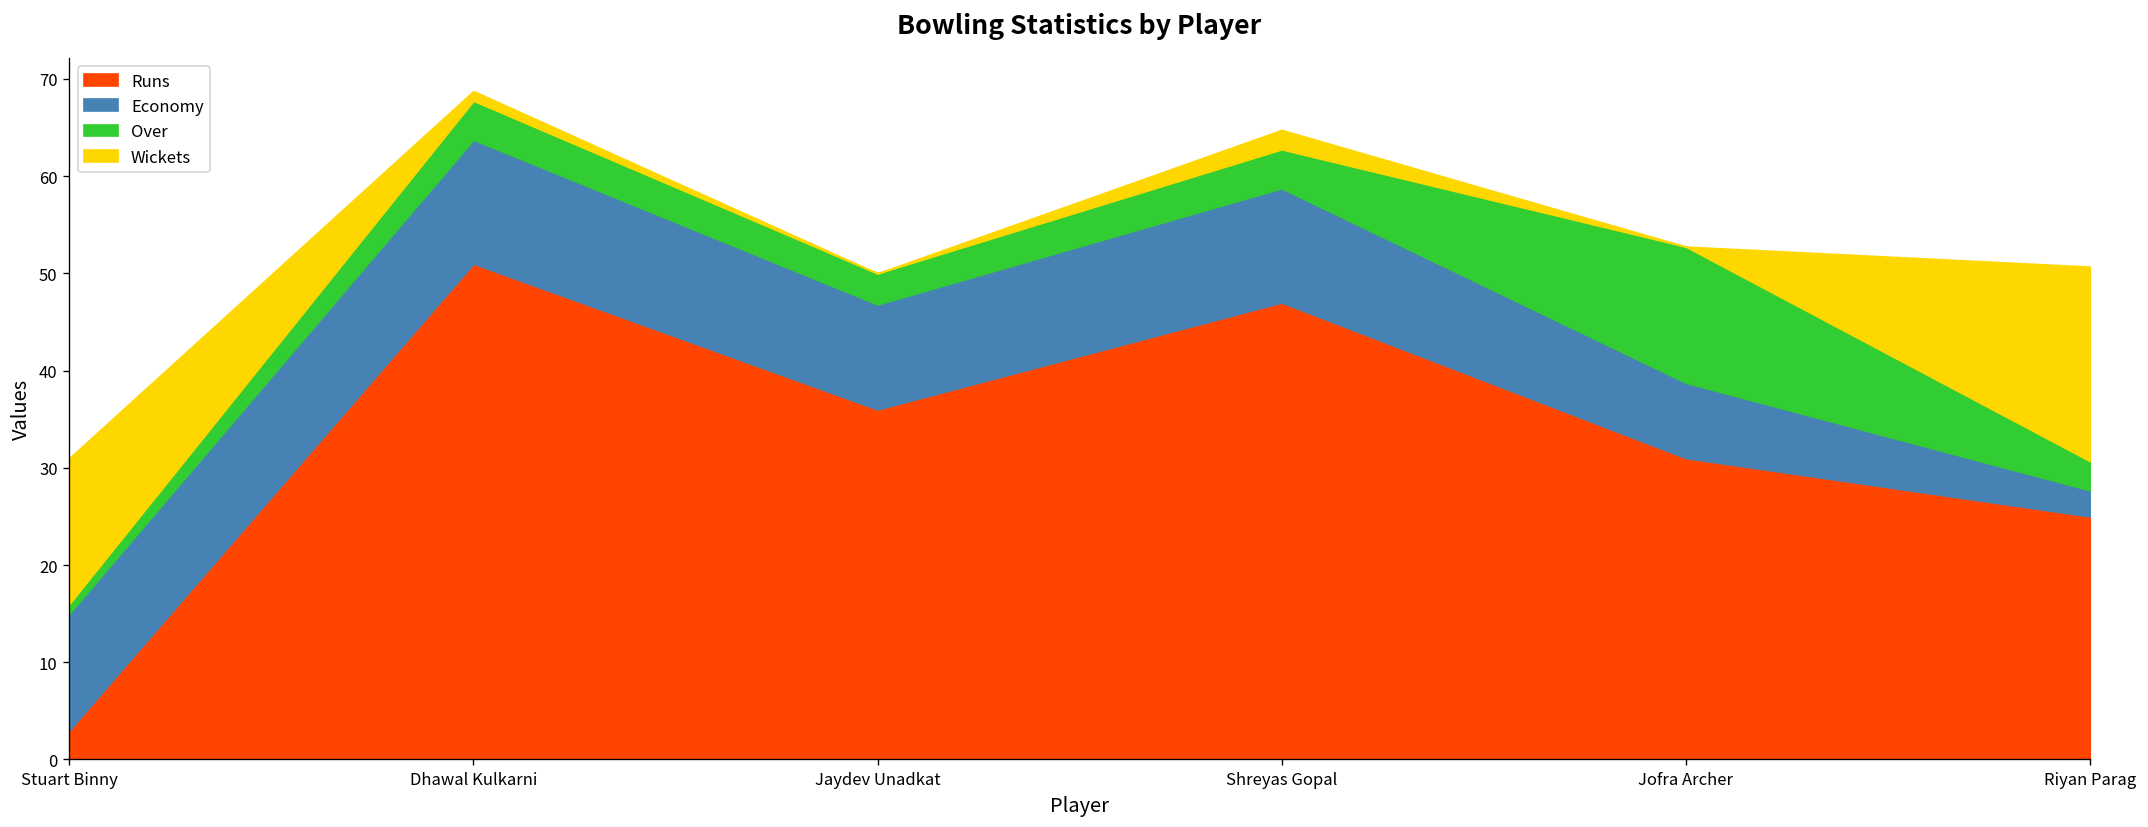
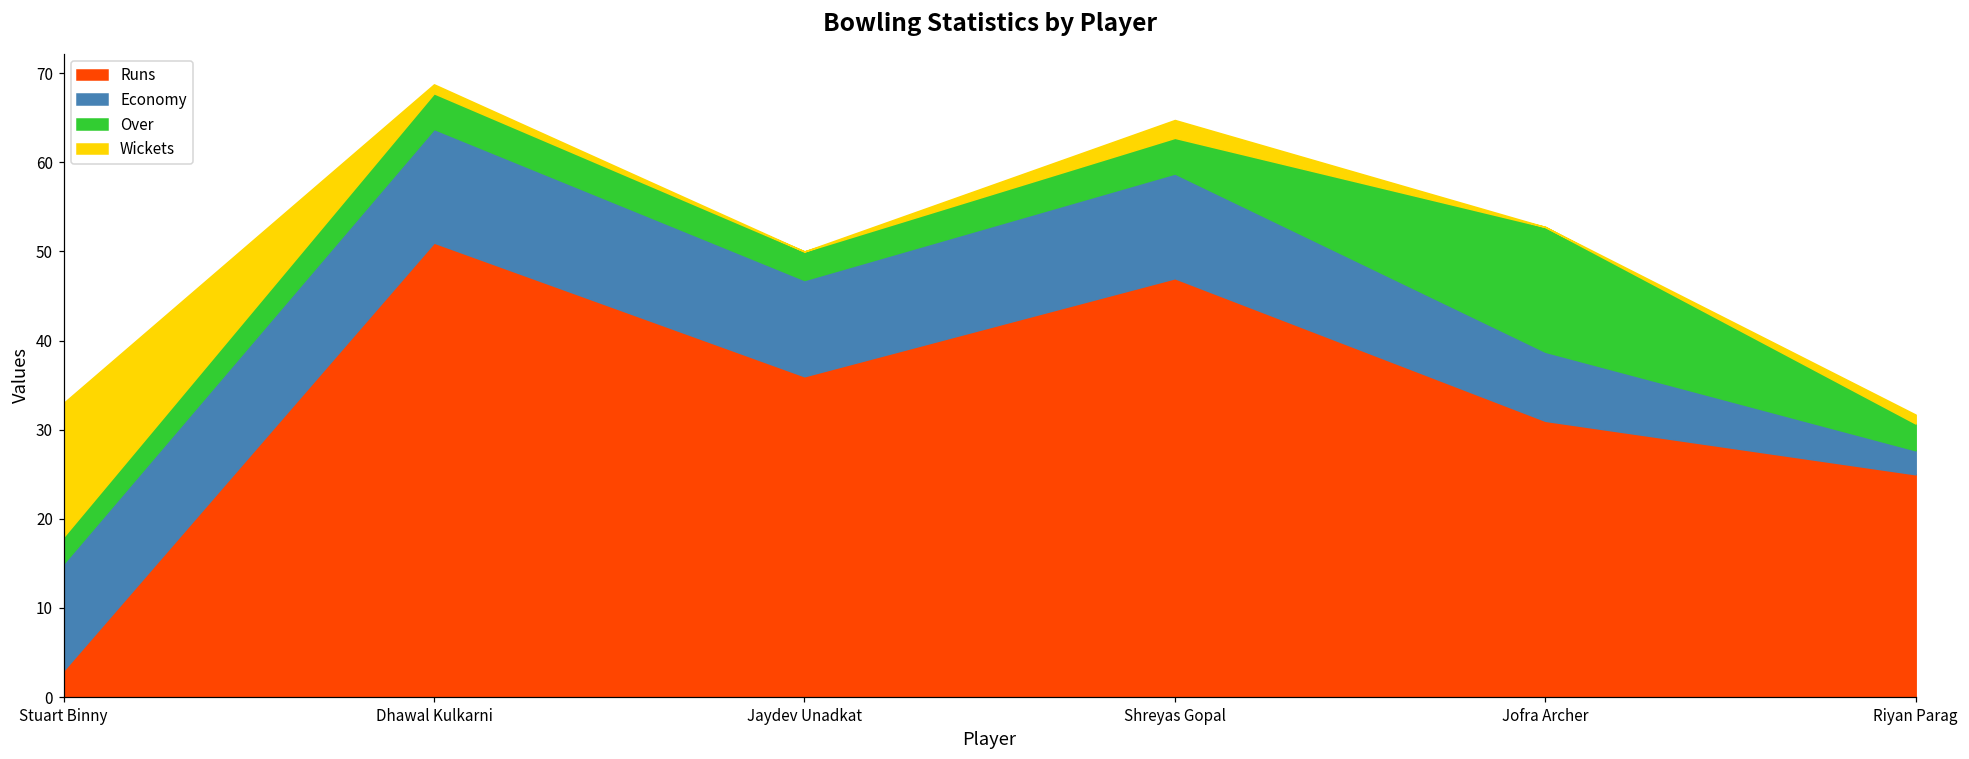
Over, Stuart Binny: 1 -> 3
Wickets, Riyan Parag: 20 -> 1
